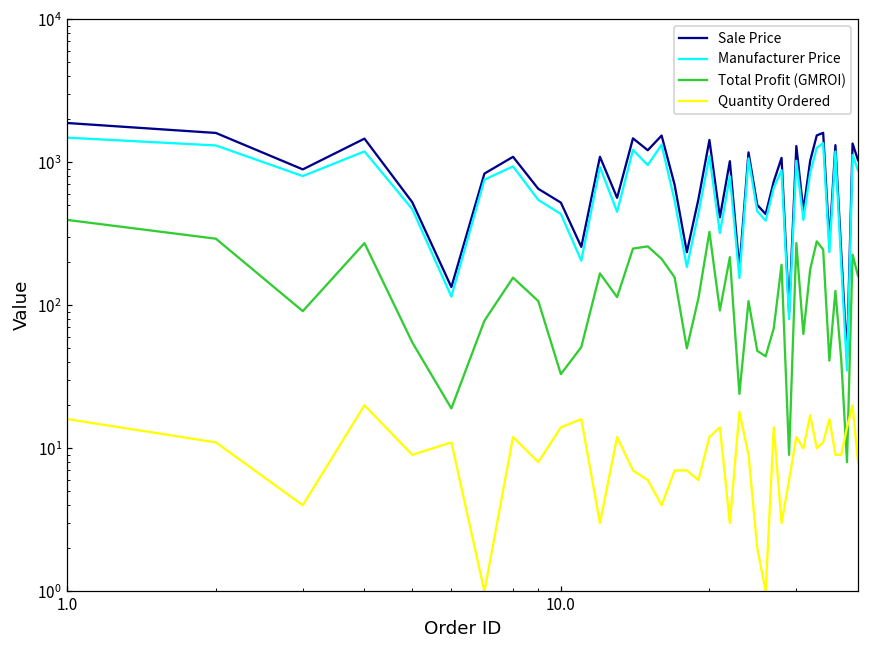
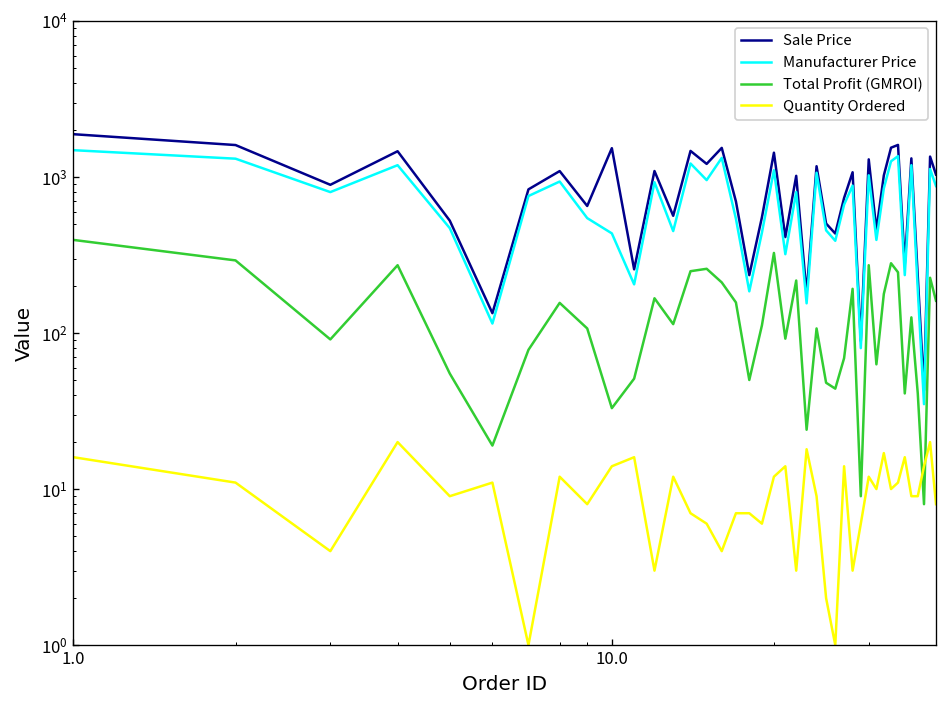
Sale Price, 10.0: 520 -> 1500
